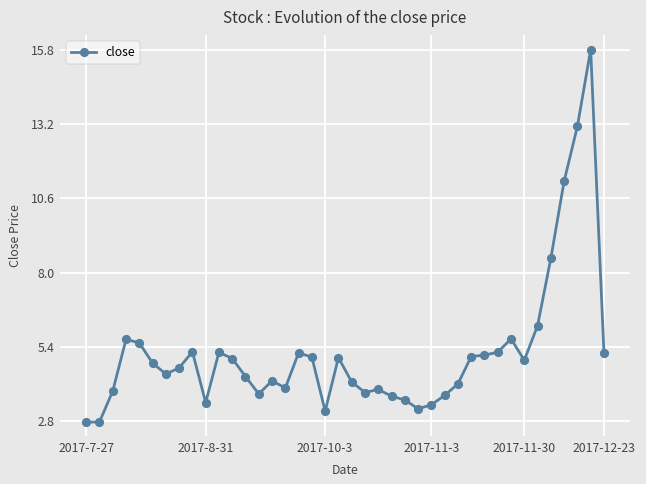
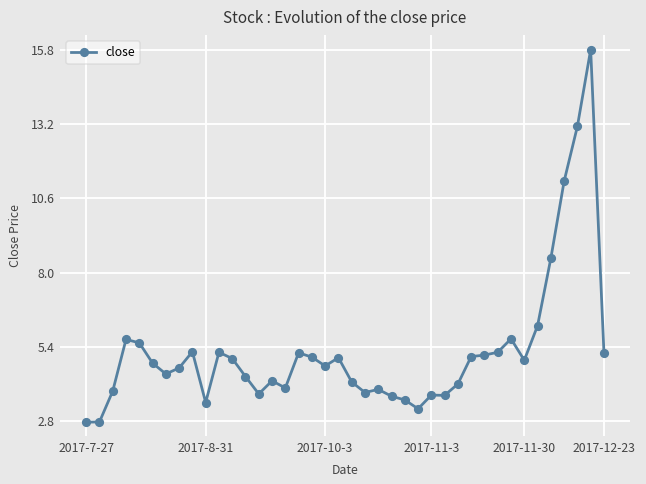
2017-10-3: 3.2 -> 4.7
2017-11-3: 3.4 -> 3.7
